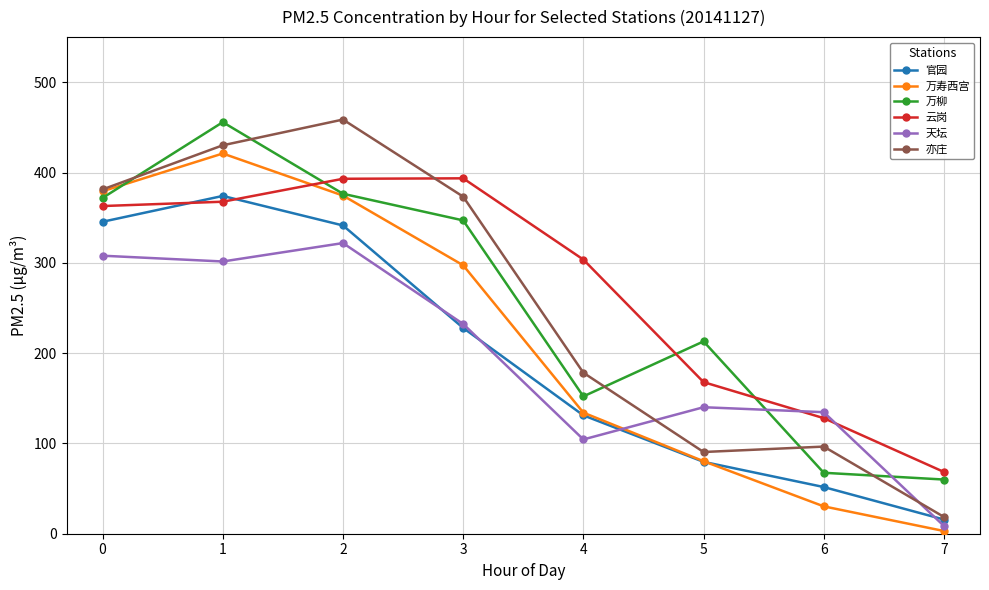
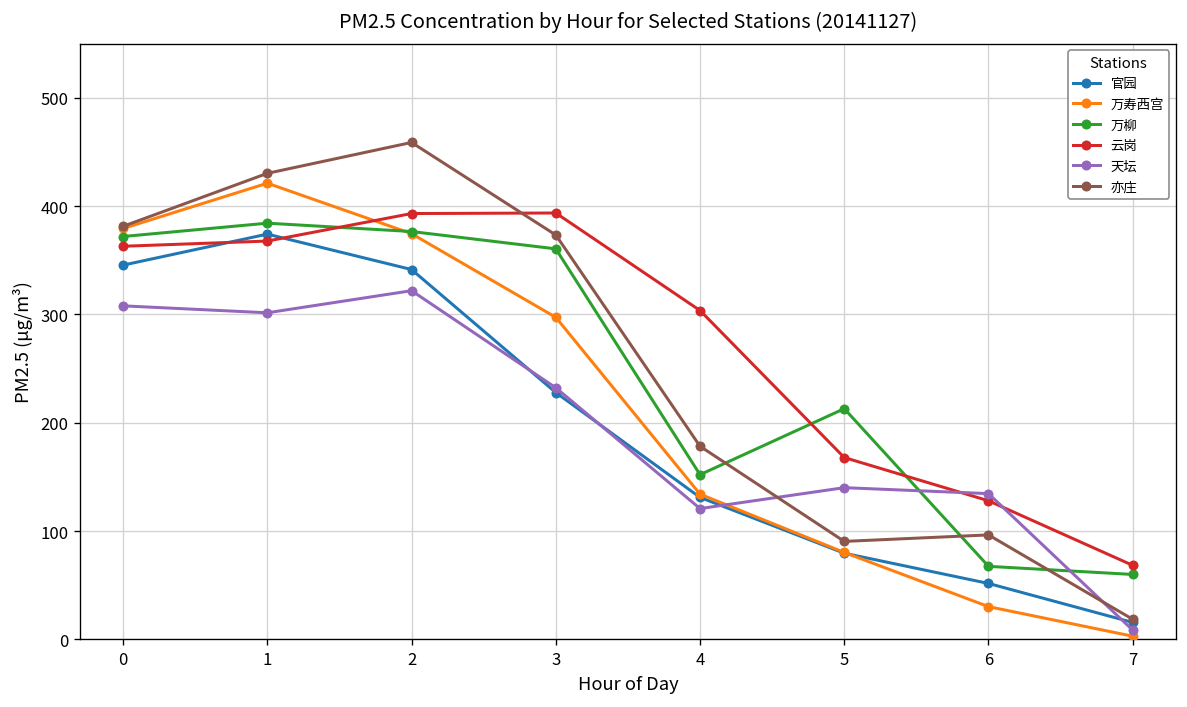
万柳, 1: 460 -> 380
万柳, 3: 350 -> 360
天坛, 4: 100 -> 120
